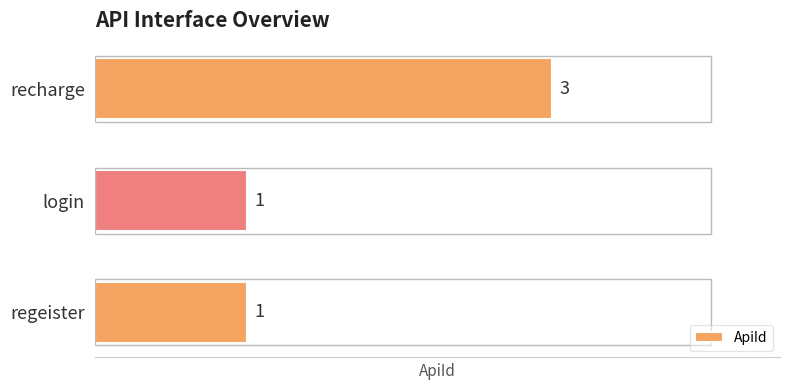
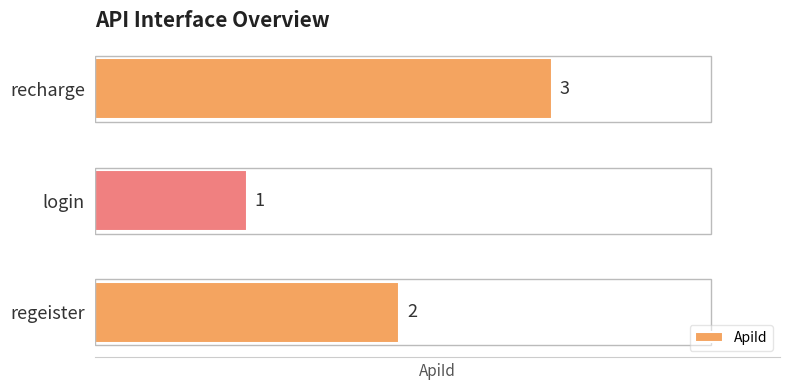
regeister: 1 -> 2
